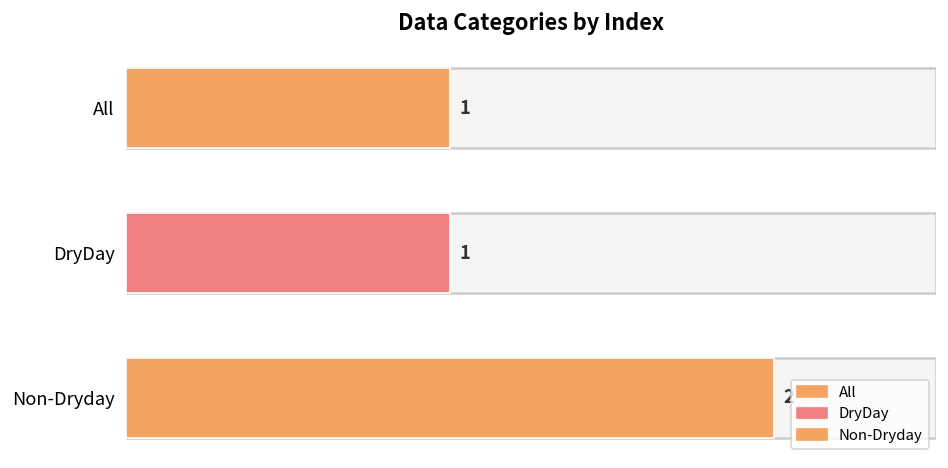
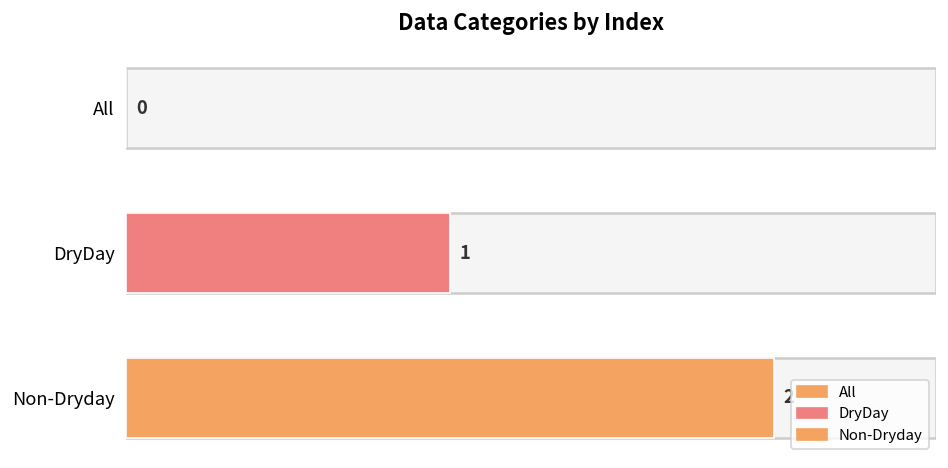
All: 1 -> 0
